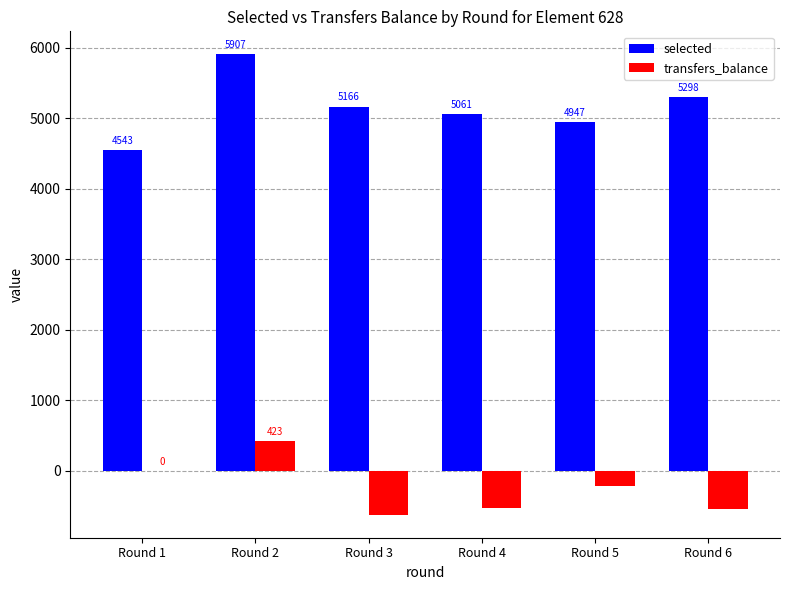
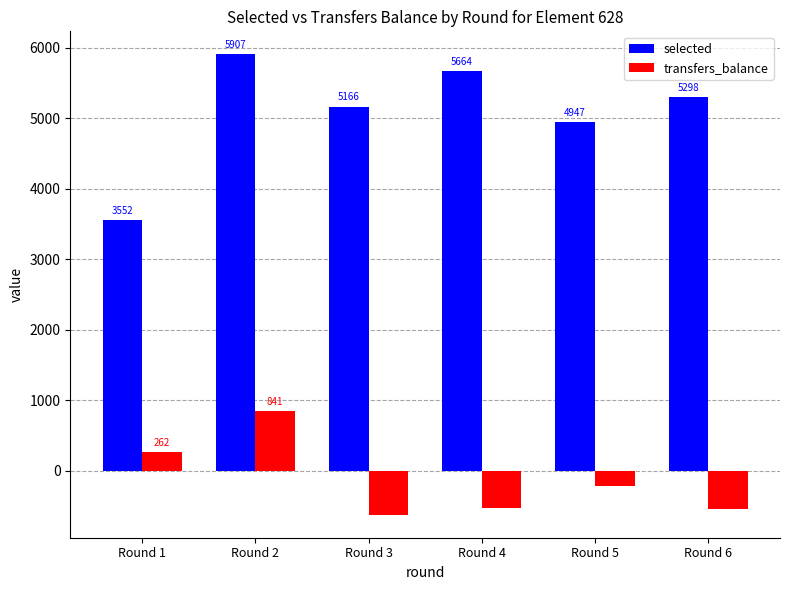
selected, Round 1: 4543 -> 3552
transfers_balance, Round 1: 0 -> 262
transfers_balance, Round 2: 423 -> 841
selected, Round 4: 5061 -> 5664
